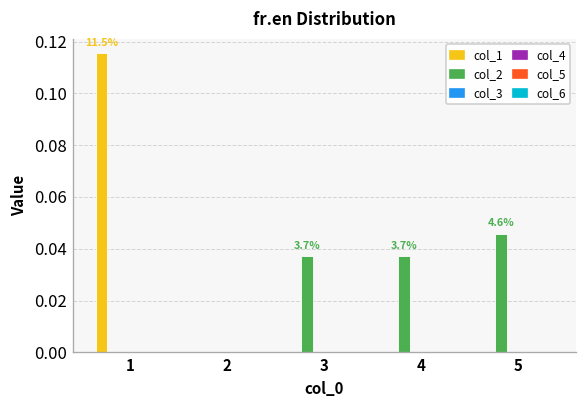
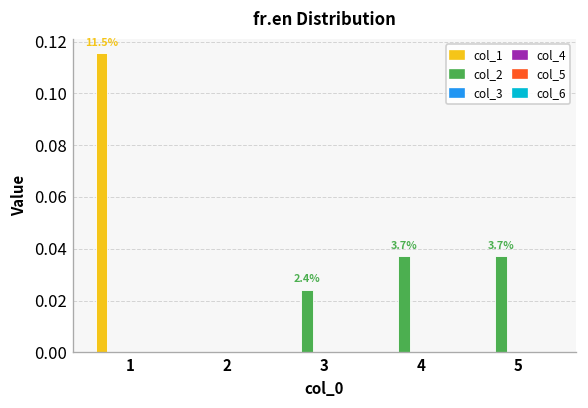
col_2, 3: 3.7% -> 2.4%
col_2, 5: 4.6% -> 3.7%
